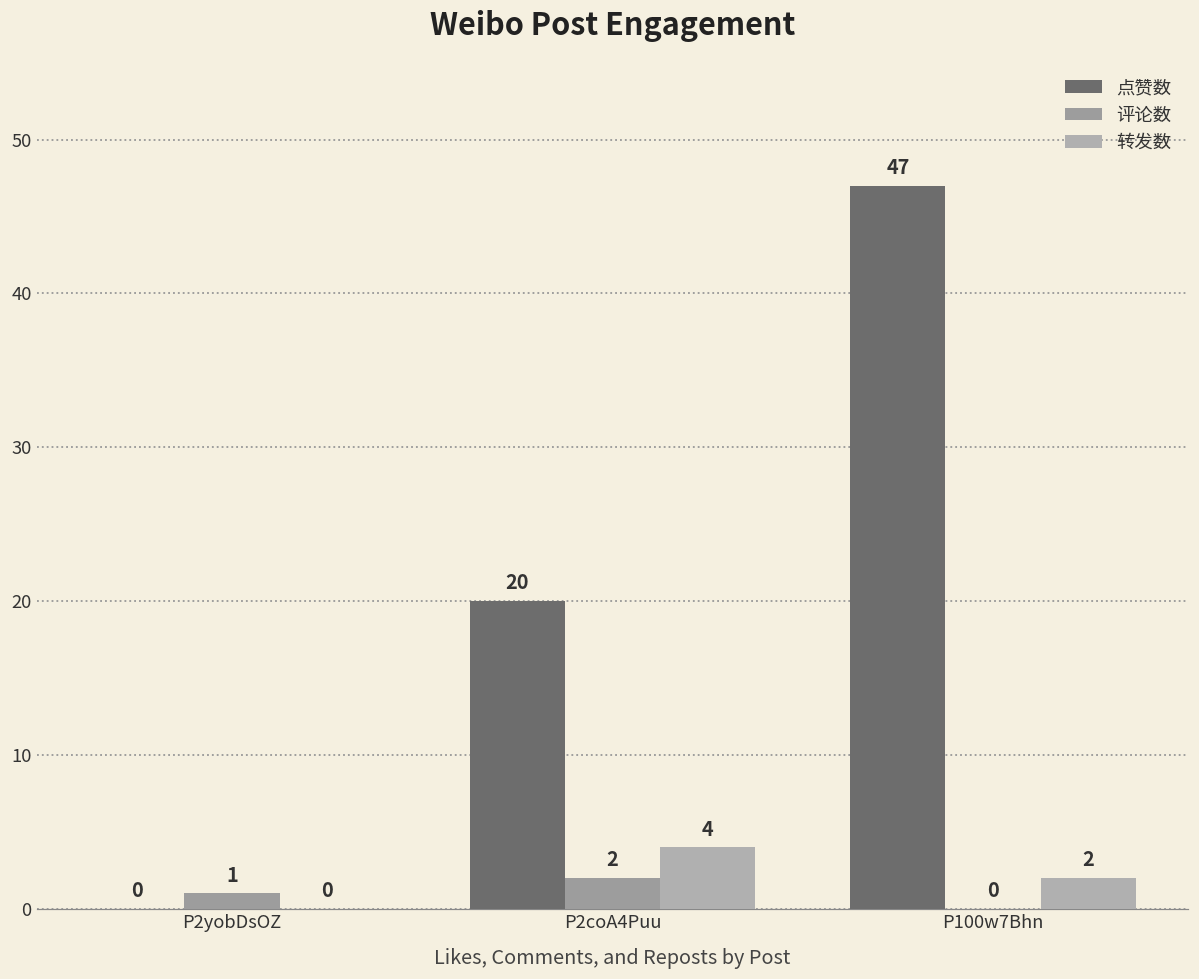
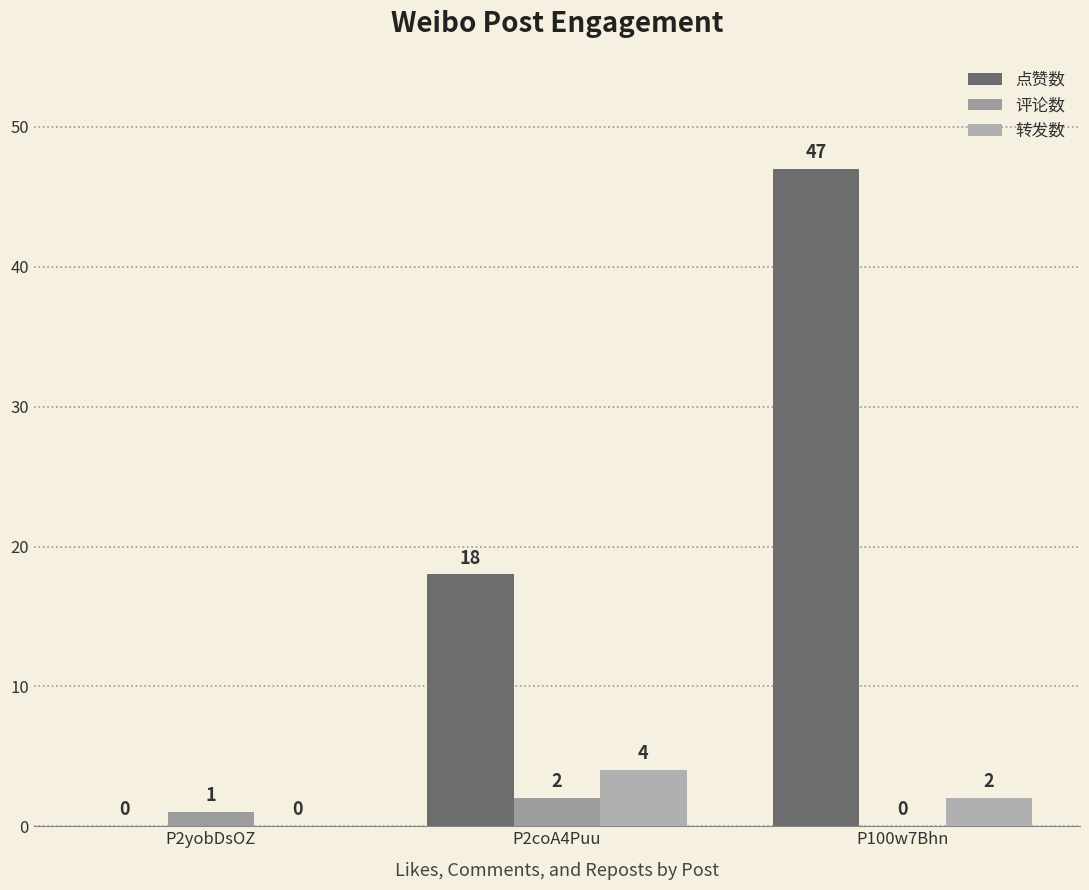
点赞数, P2coA4Puu: 20 -> 18
